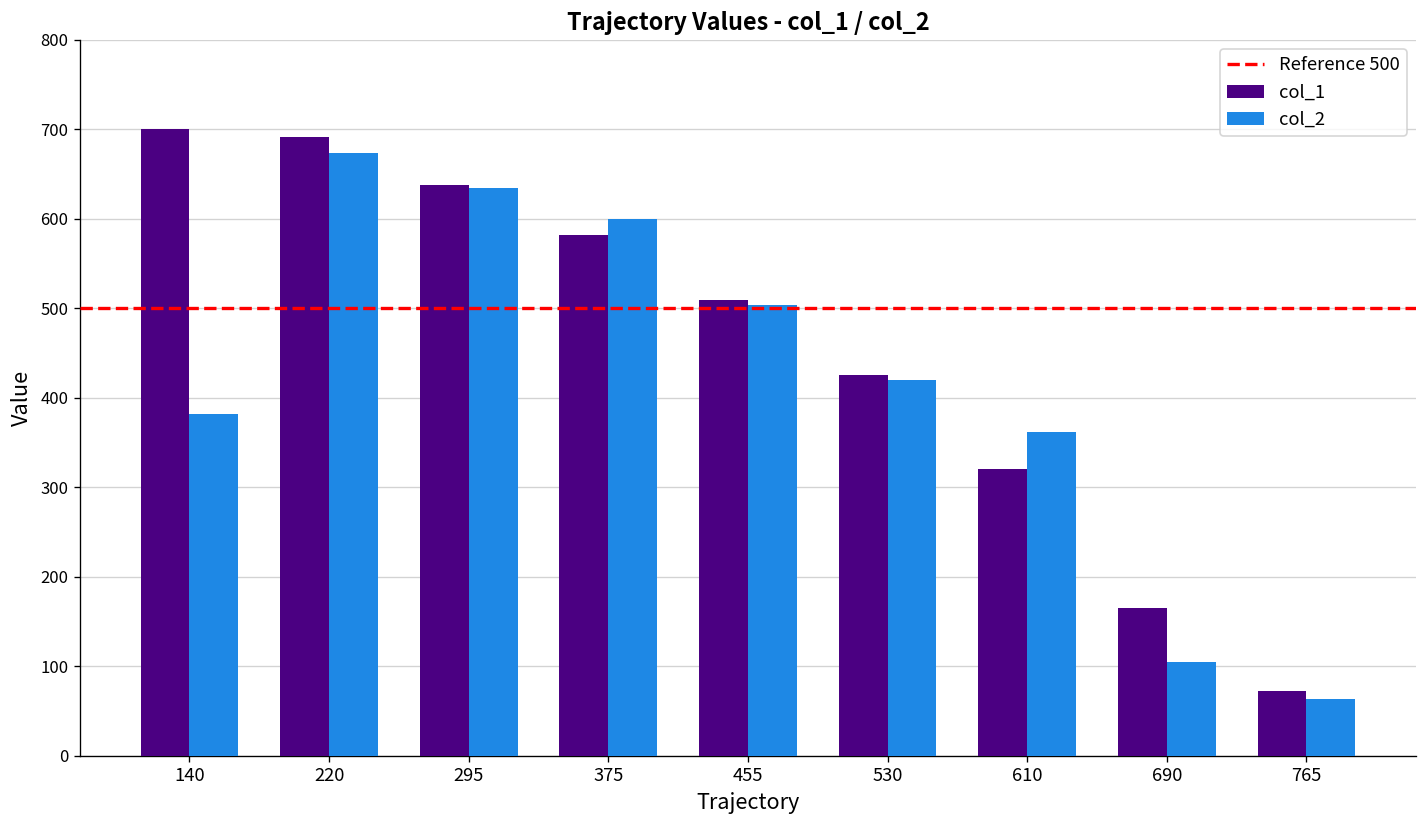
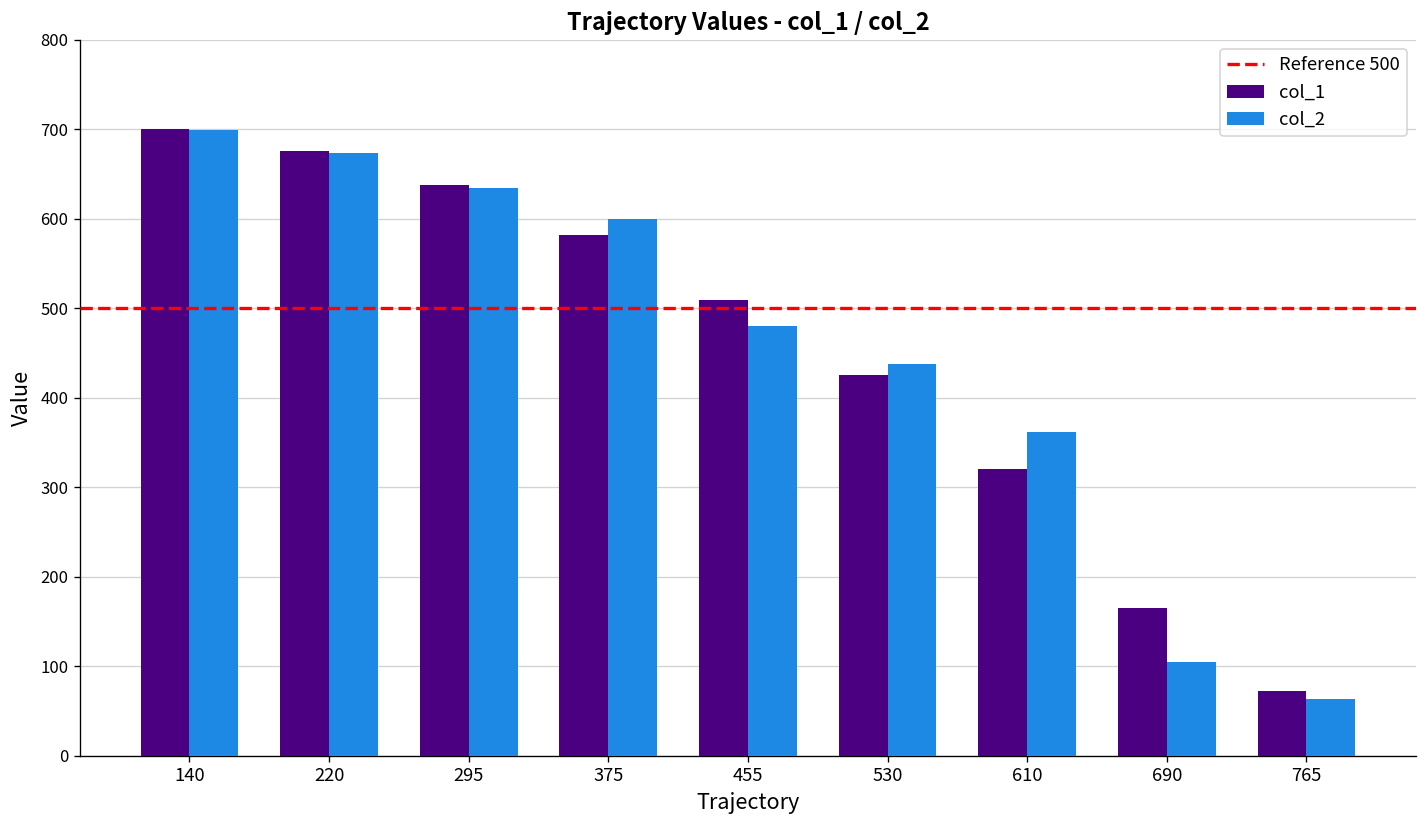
col_2, 140: 380 -> 700
col_1, 220: 690 -> 680
col_2, 455: 500 -> 480
col_2, 530: 420 -> 440
